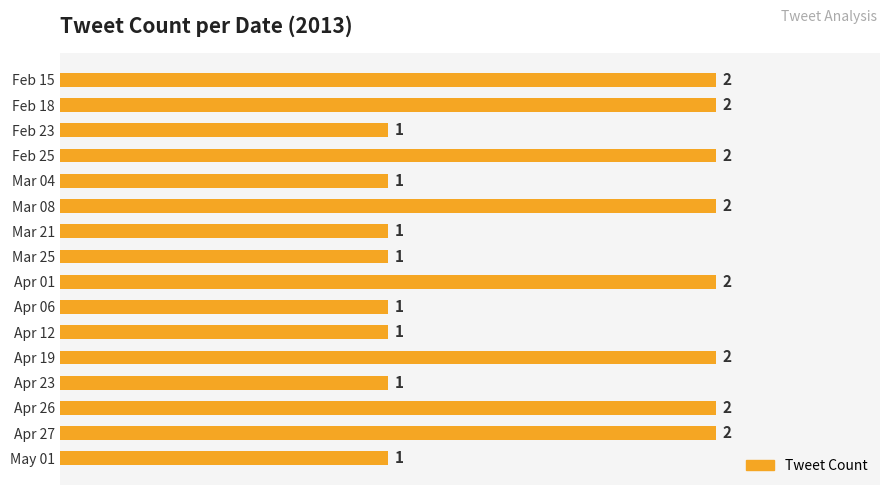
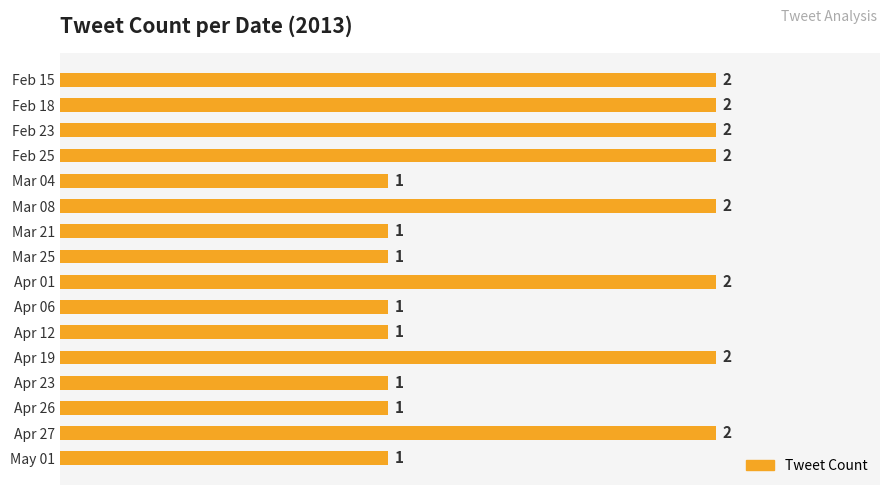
Feb 23: 1 -> 2
Apr 26: 2 -> 1
